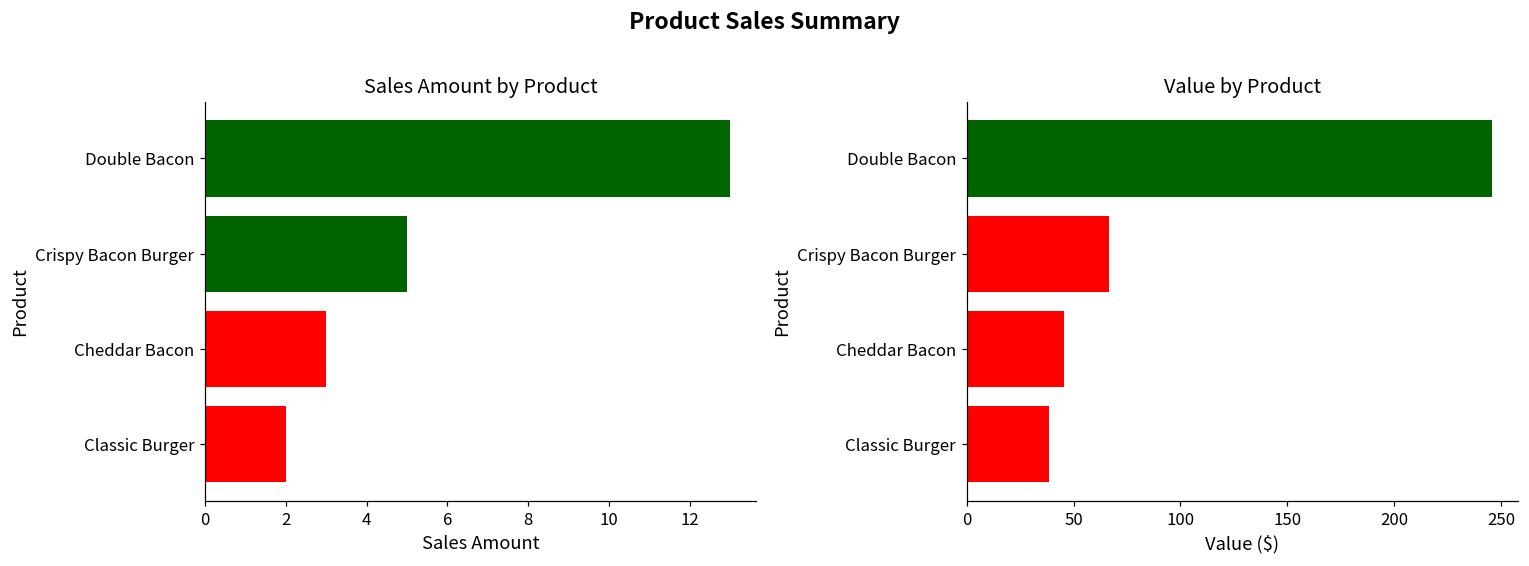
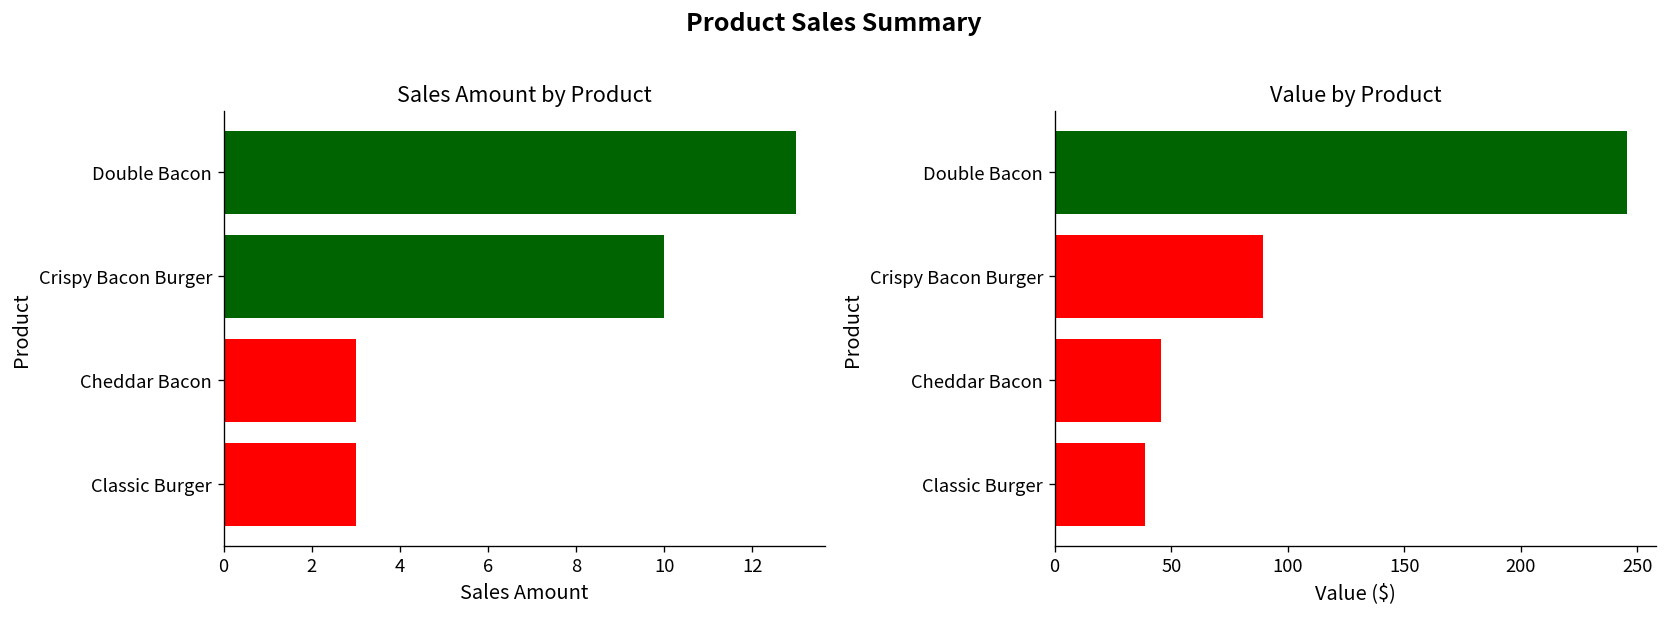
Sales Amount by Product, Crispy Bacon Burger: 5 -> 10
Sales Amount by Product, Classic Burger: 2 -> 3
Value by Product, Crispy Bacon Burger: 67 -> 90
